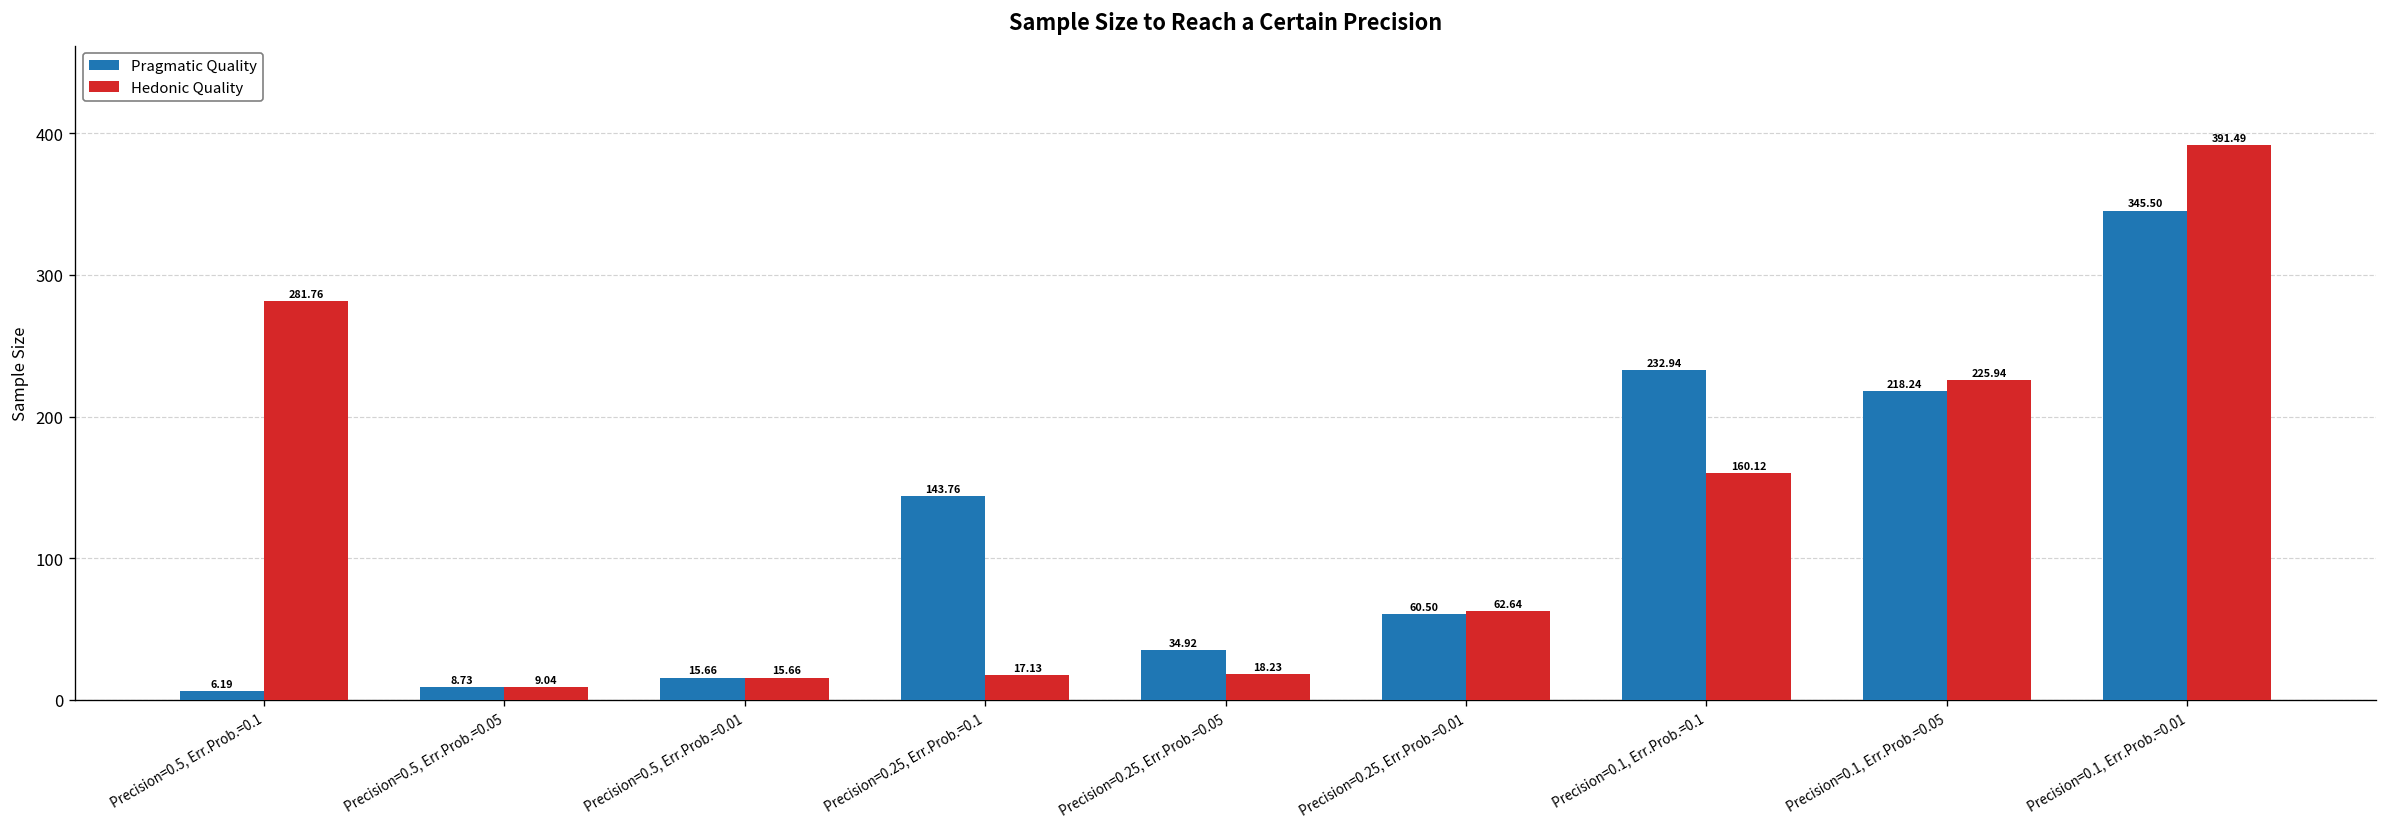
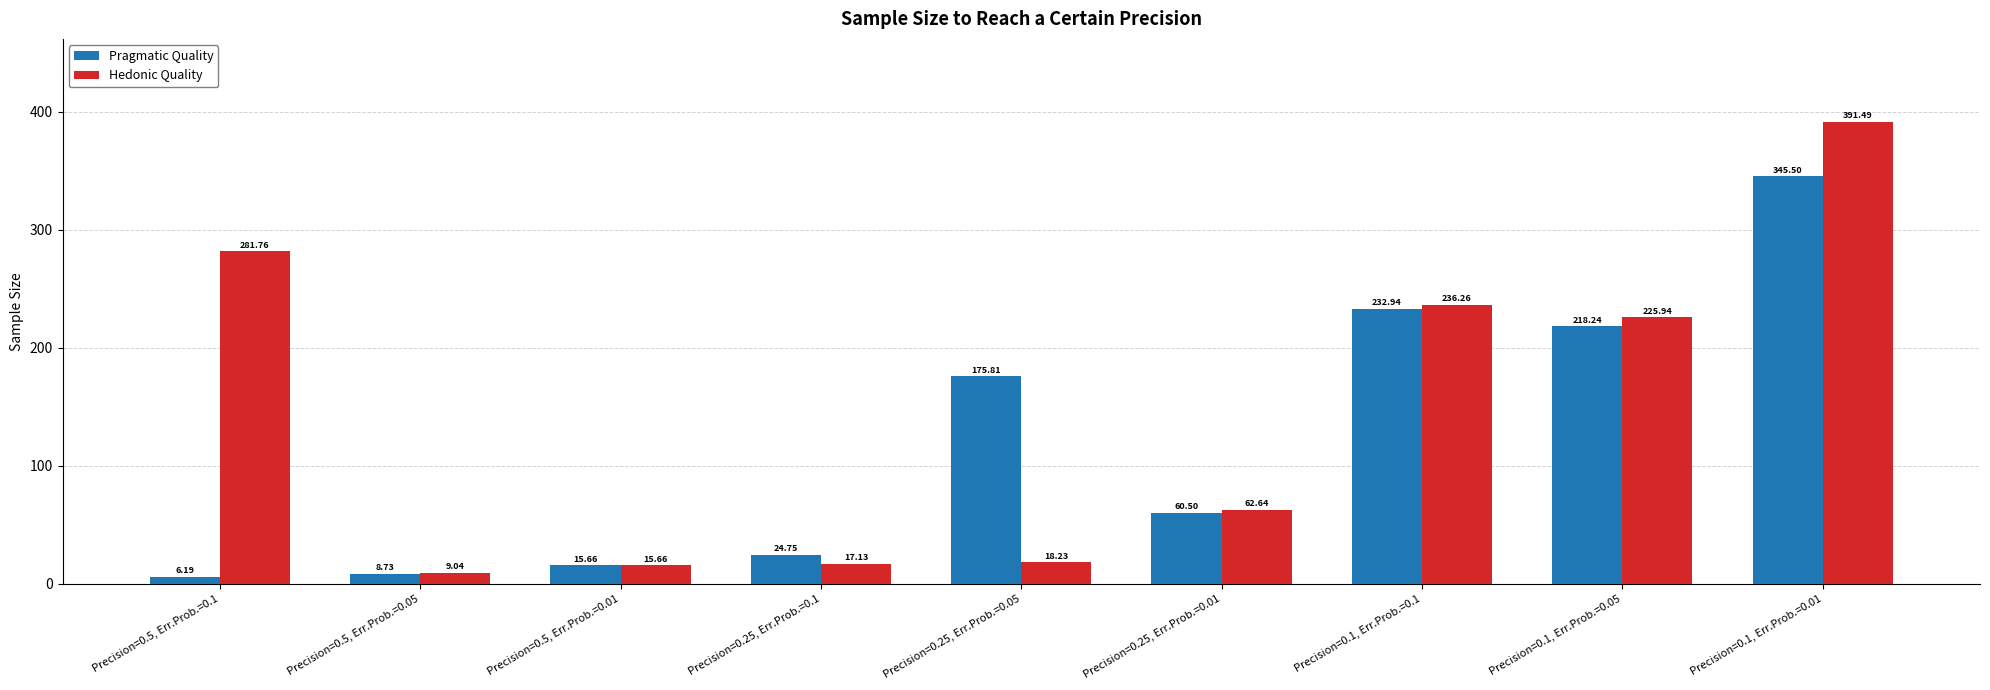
Pragmatic Quality, Precision=0.25, Err.Prob.=0.1: 143.76 -> 24.75
Pragmatic Quality, Precision=0.25, Err.Prob.=0.05: 34.92 -> 175.81
Hedonic Quality, Precision=0.1, Err.Prob.=0.1: 160.12 -> 236.26
